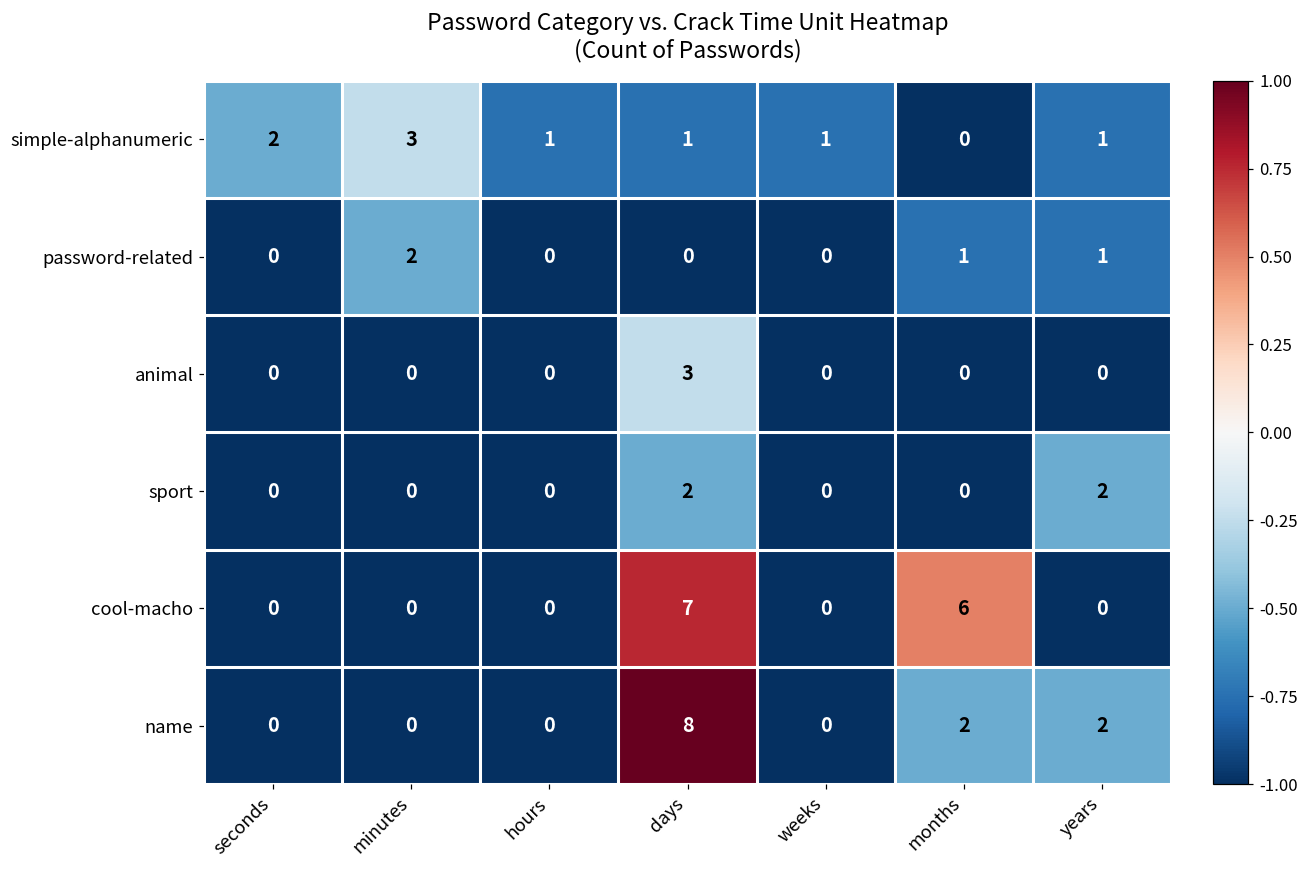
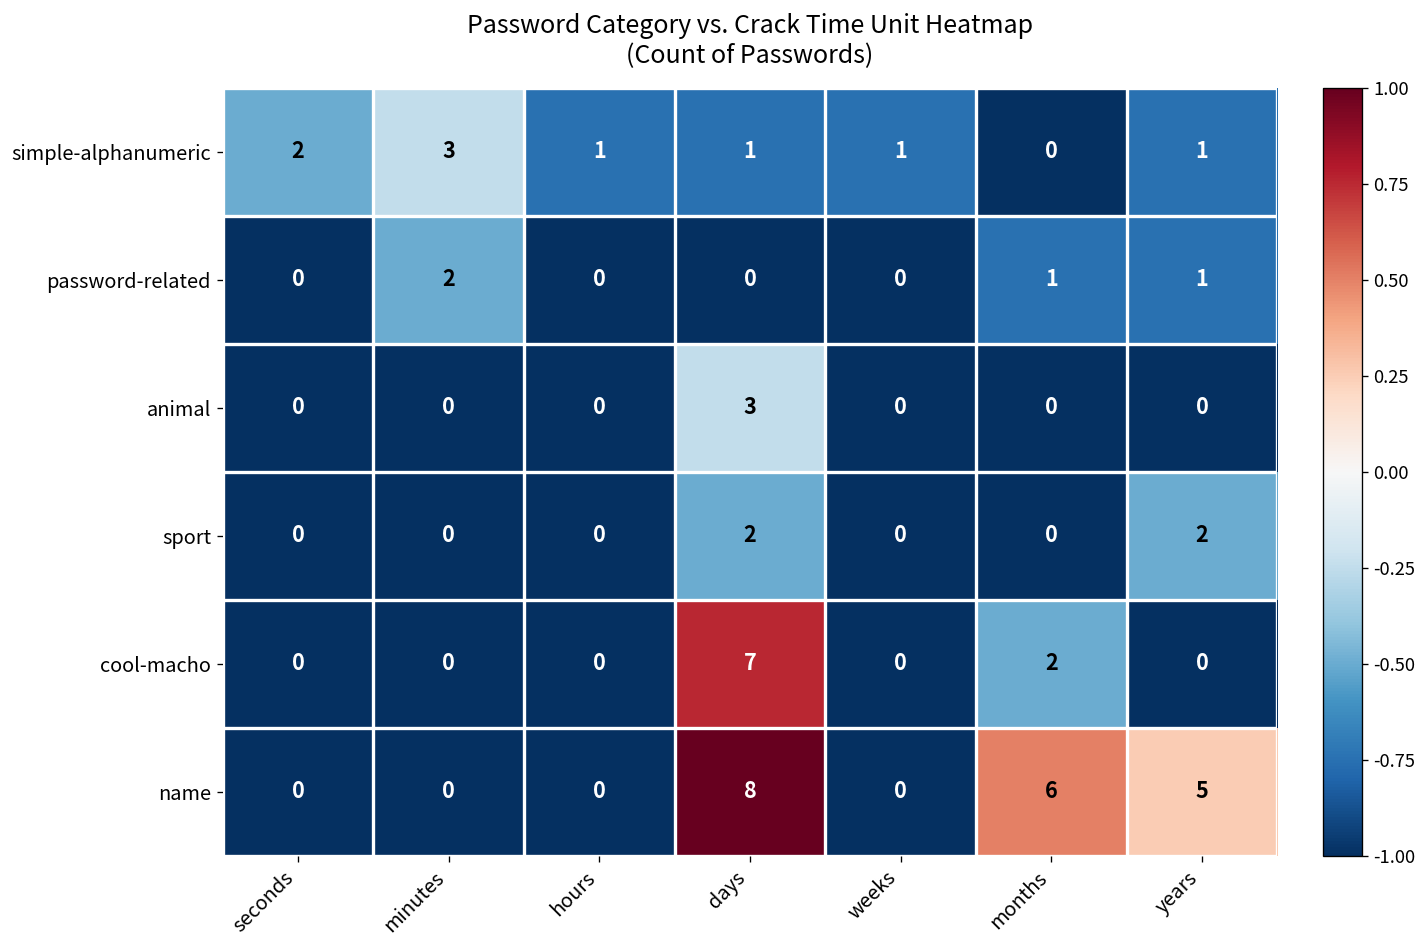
cool-macho, months: 6 -> 2
name, months: 2 -> 6
name, years: 2 -> 5
